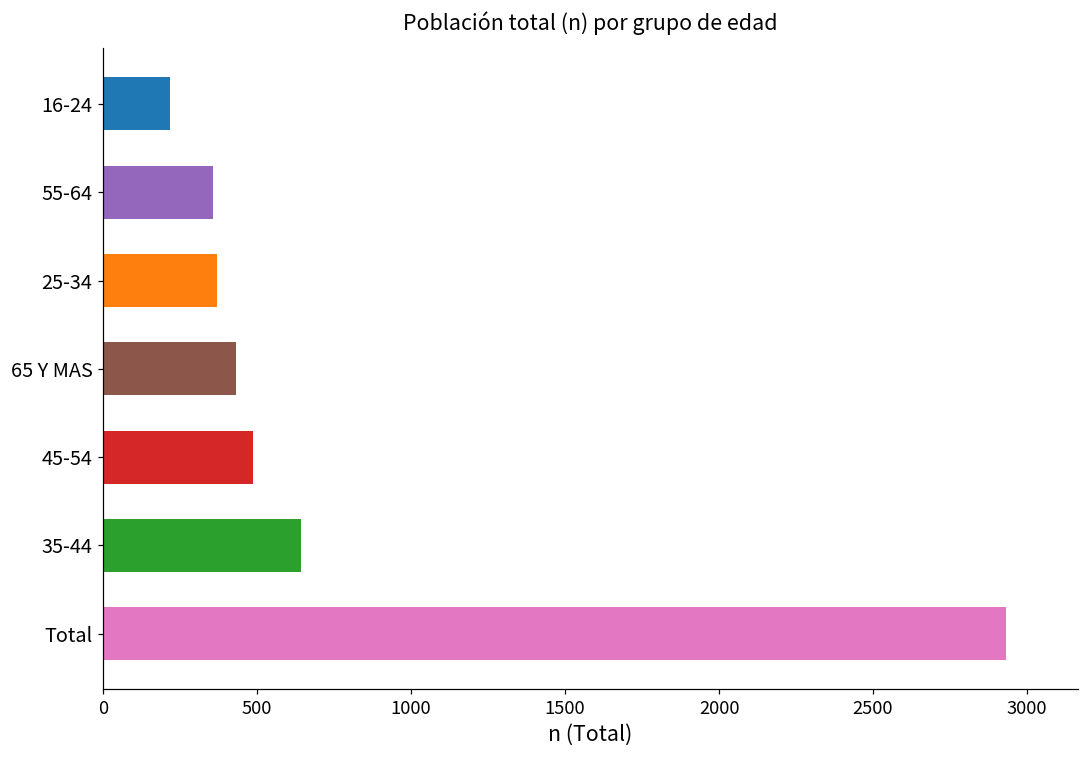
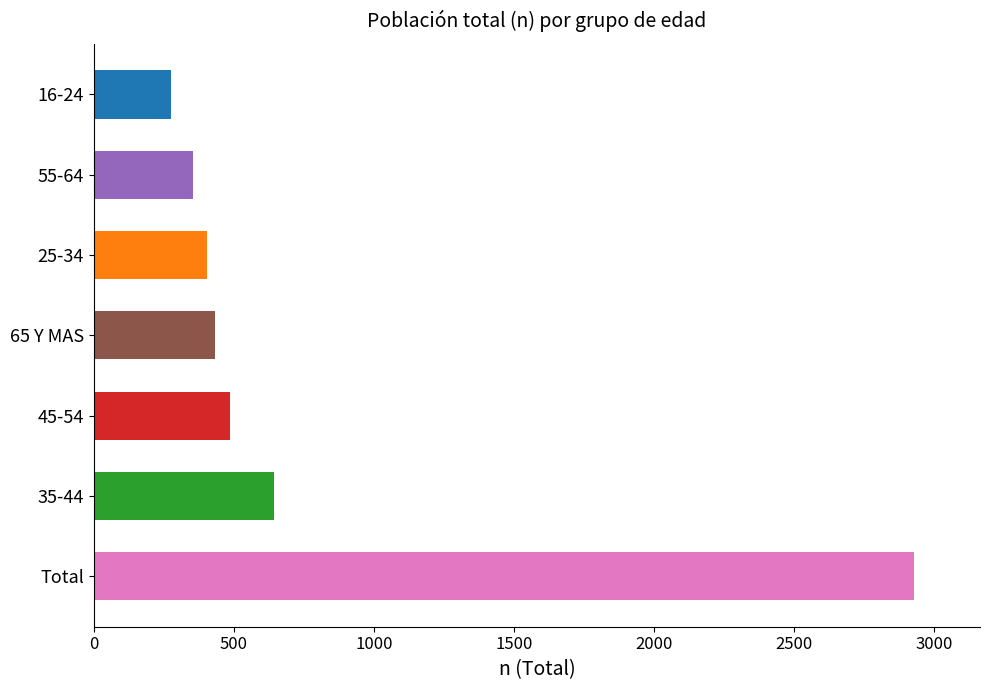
16-24: 220 -> 280
25-34: 370 -> 400
